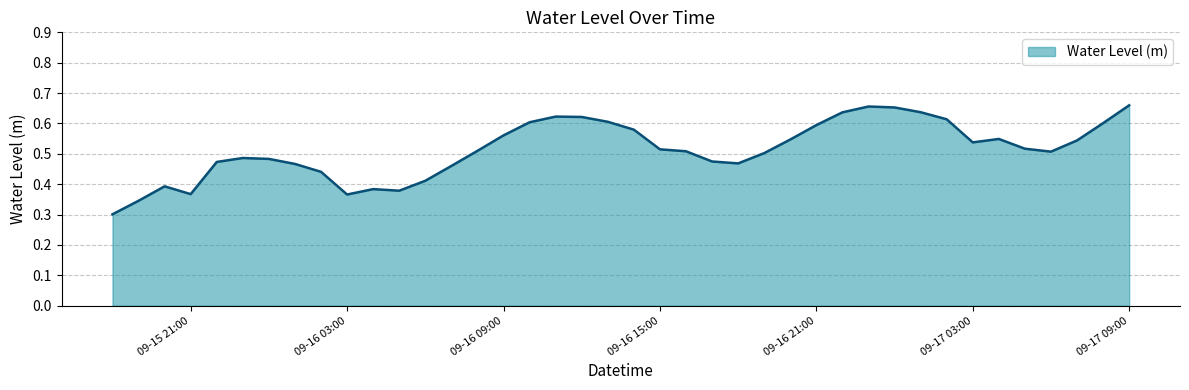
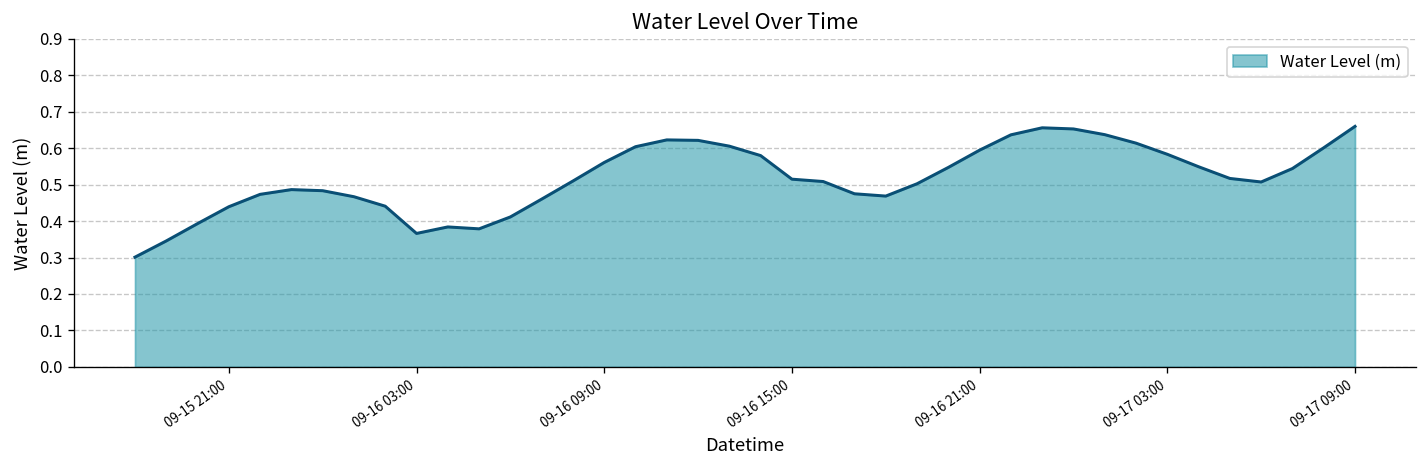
09-15 21:00: 0.37 -> 0.44
09-17 03:00: 0.54 -> 0.58
